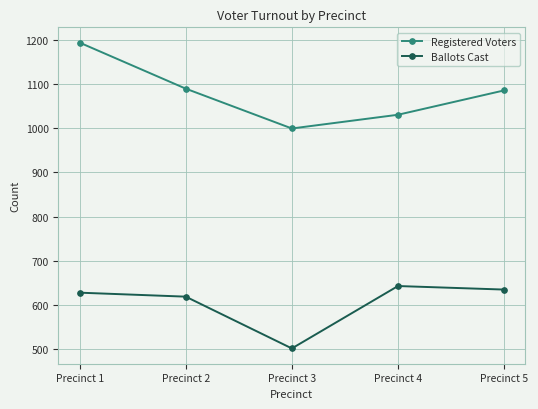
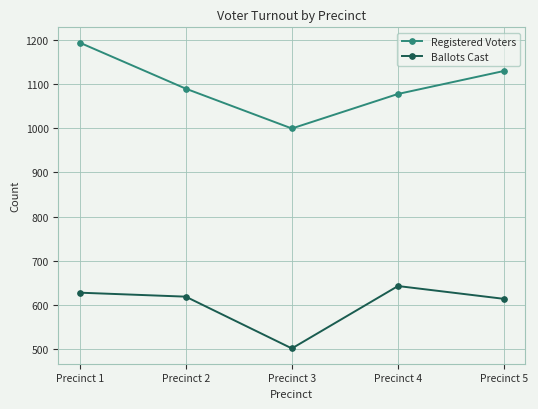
Registered Voters, Precinct 4: 1030 -> 1080
Registered Voters, Precinct 5: 1090 -> 1130
Ballots Cast, Precinct 5: 640 -> 610
